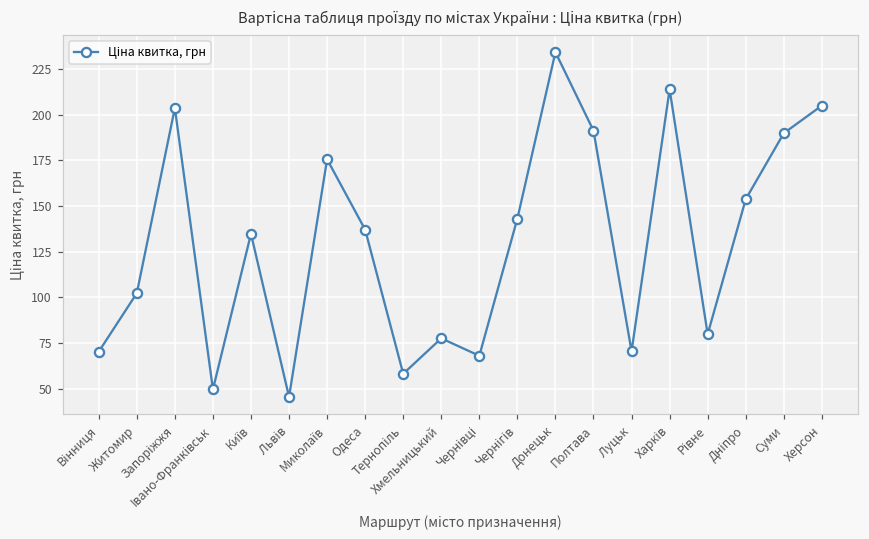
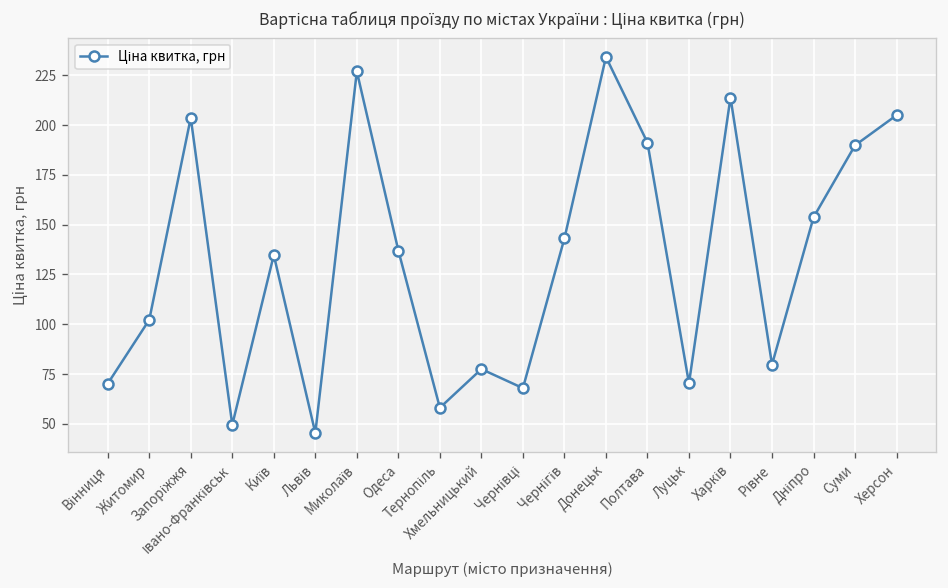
Миколаїв: 176 -> 227
